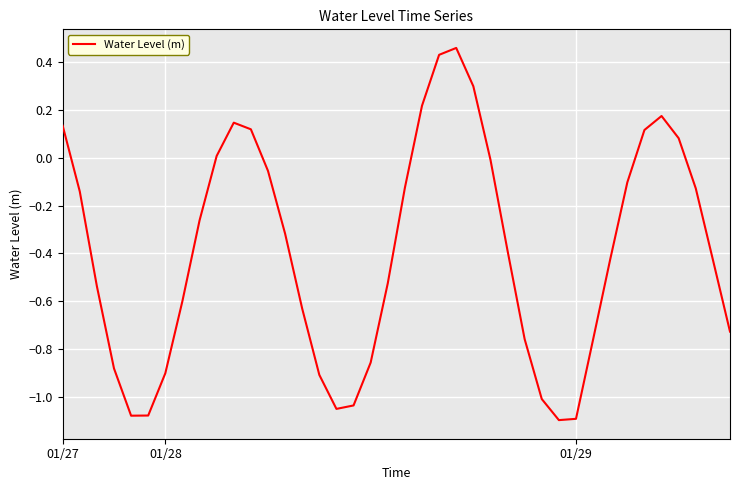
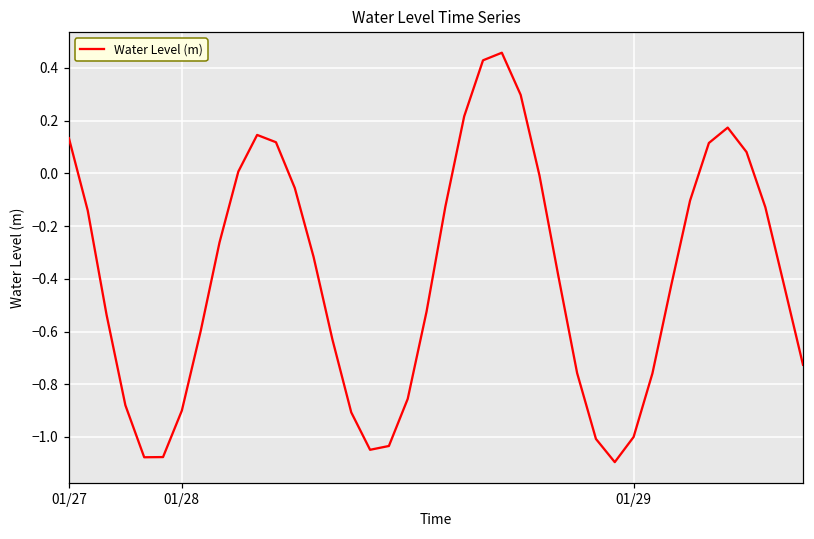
01/29: -1.09 -> -1.00
